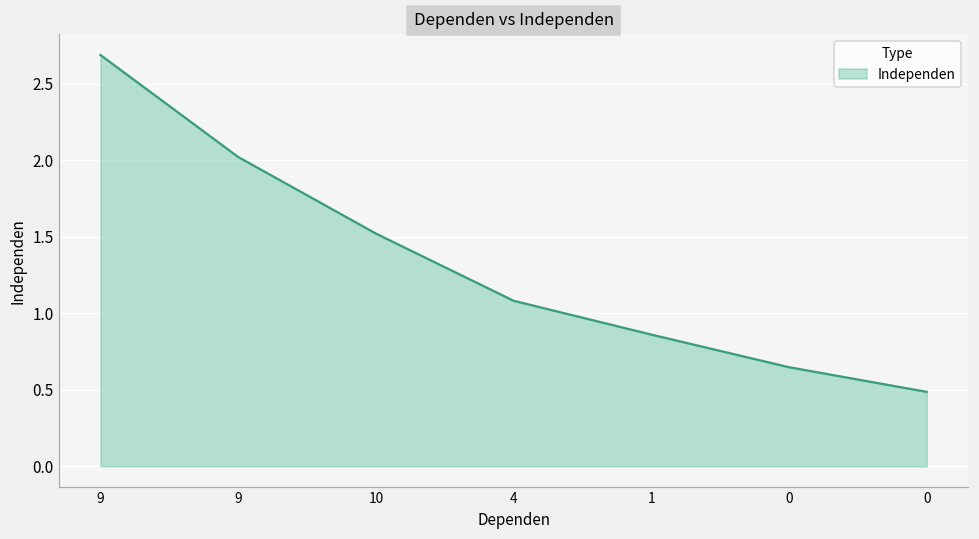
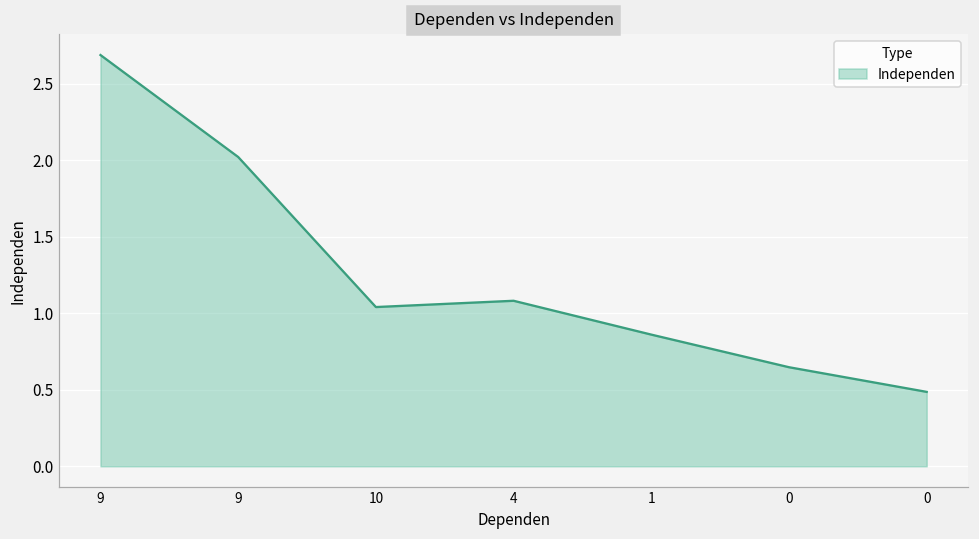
10: 1.52 -> 1.04
